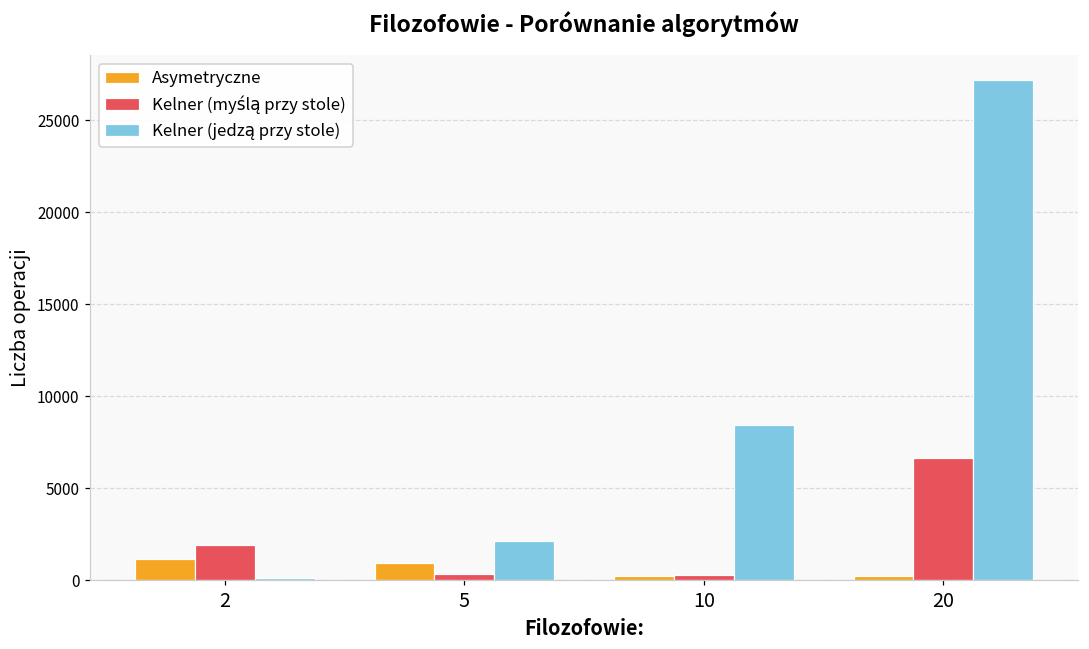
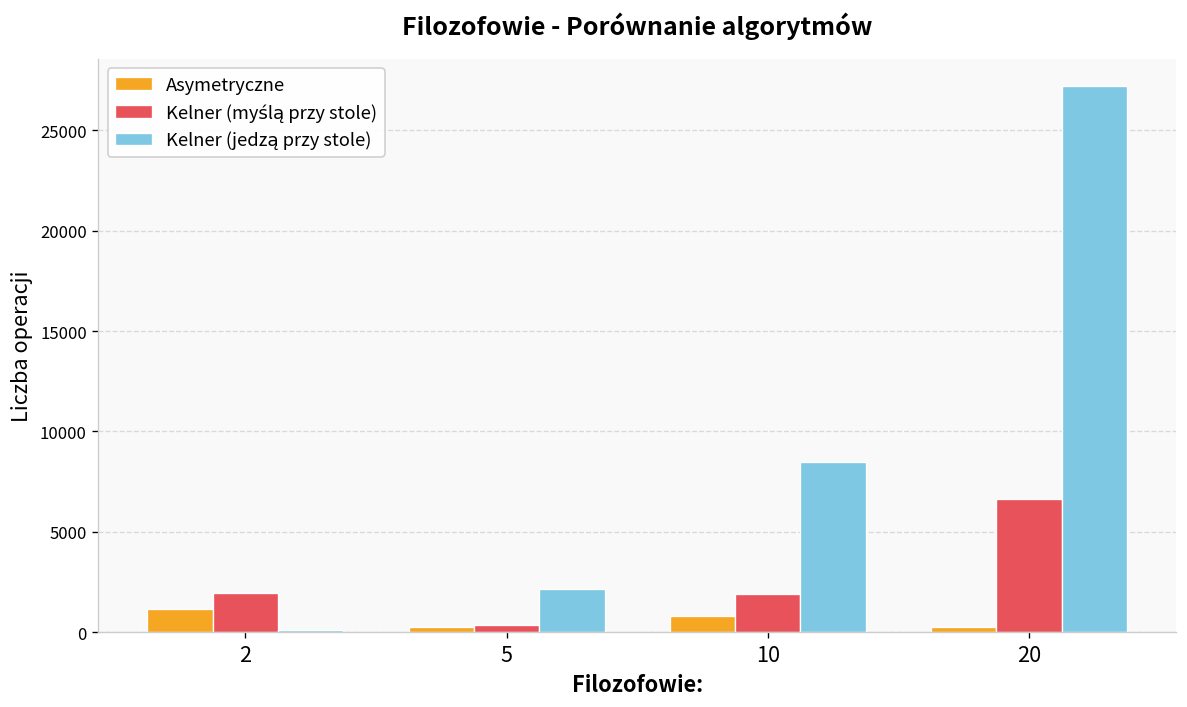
Asymetryczne, 5: 900 -> 200
Asymetryczne, 10: 200 -> 800
Kelner (myślą przy stole), 10: 300 -> 1900
